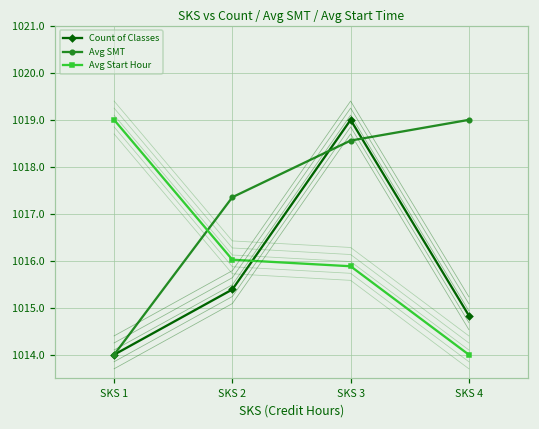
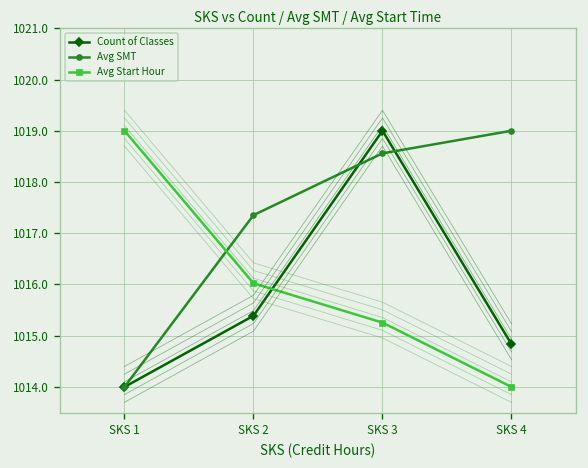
Avg Start Hour, SKS 3: 1015.9 -> 1015.3
